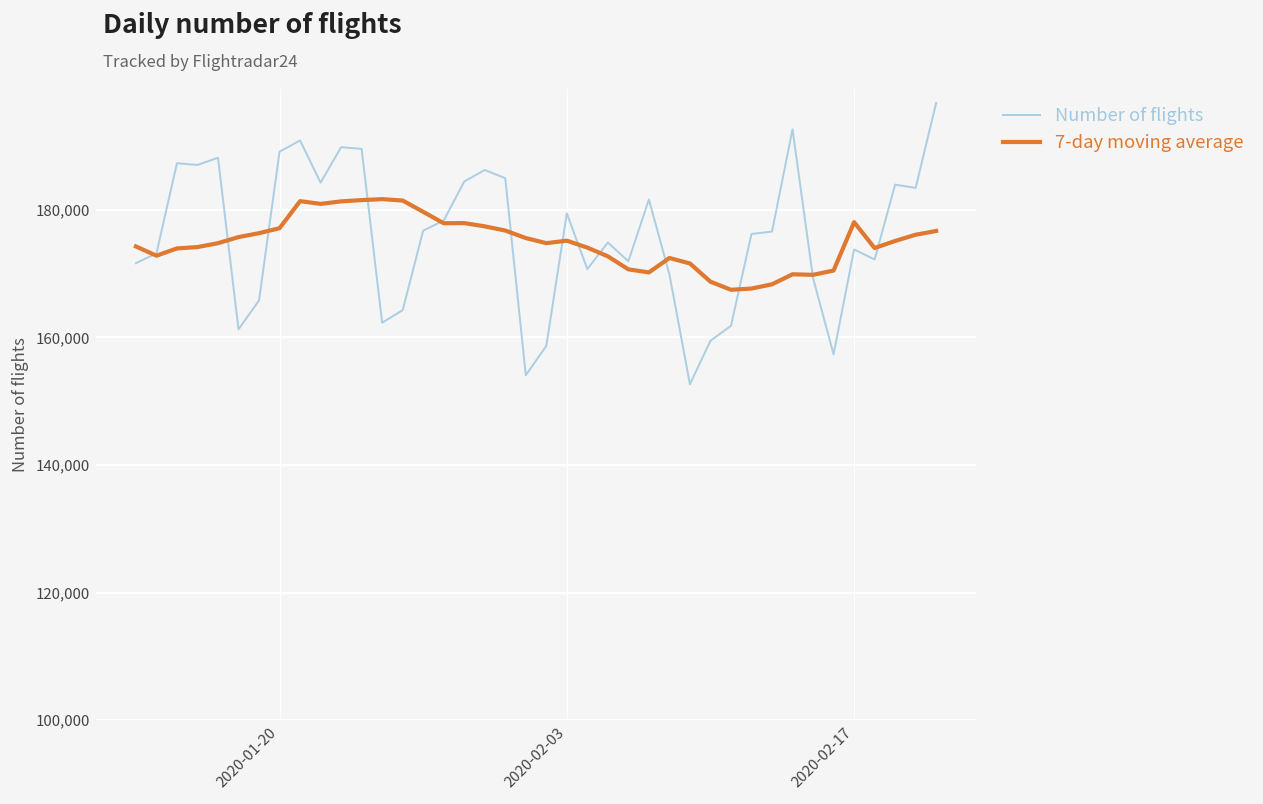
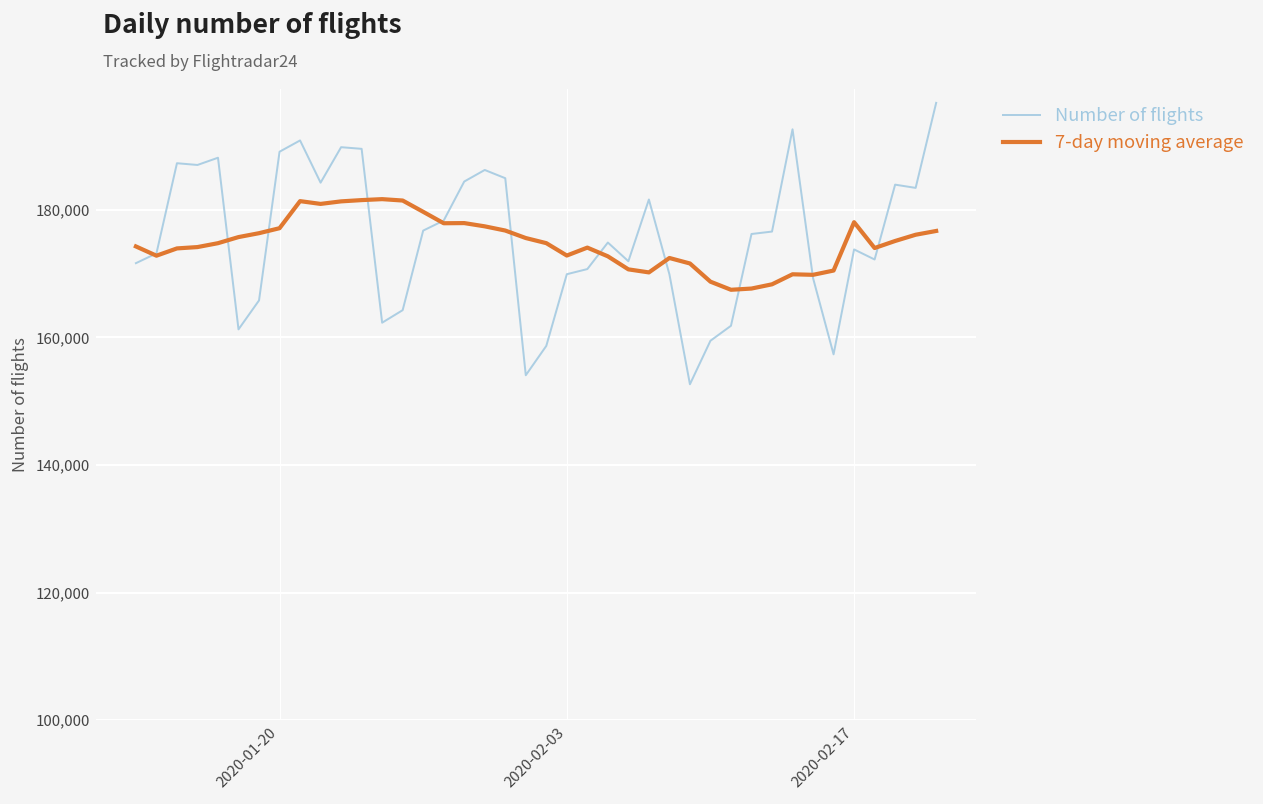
Number of flights, 2020-02-03: 179,000 -> 170,000
7-day moving average, 2020-02-03: 175,000 -> 173,000
